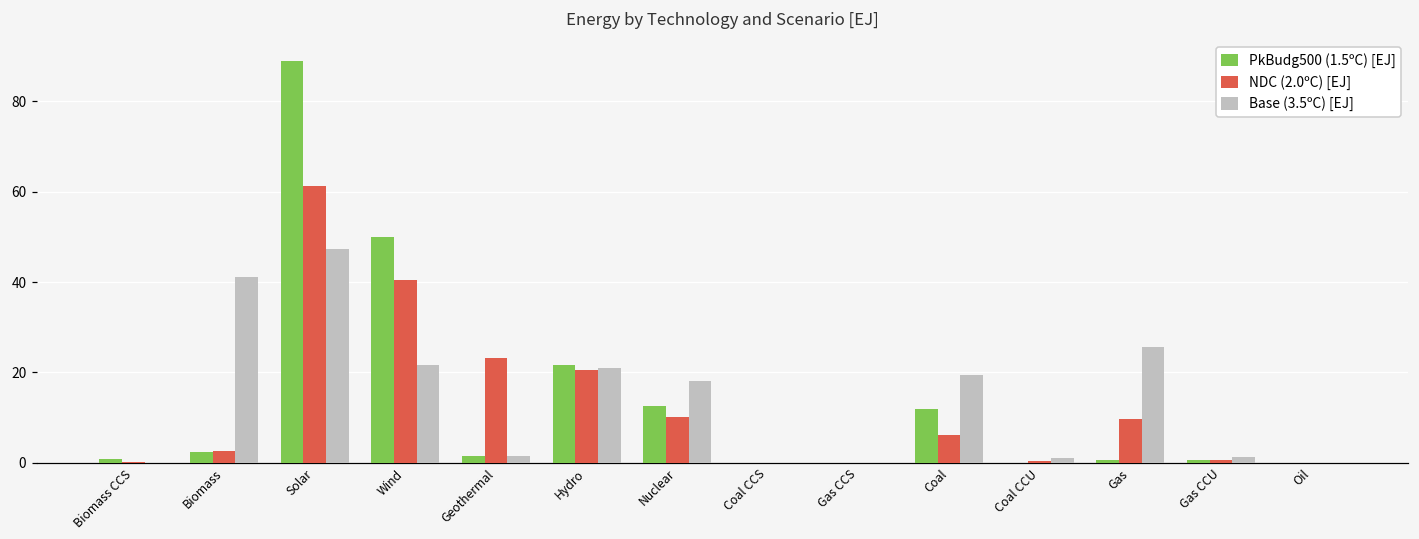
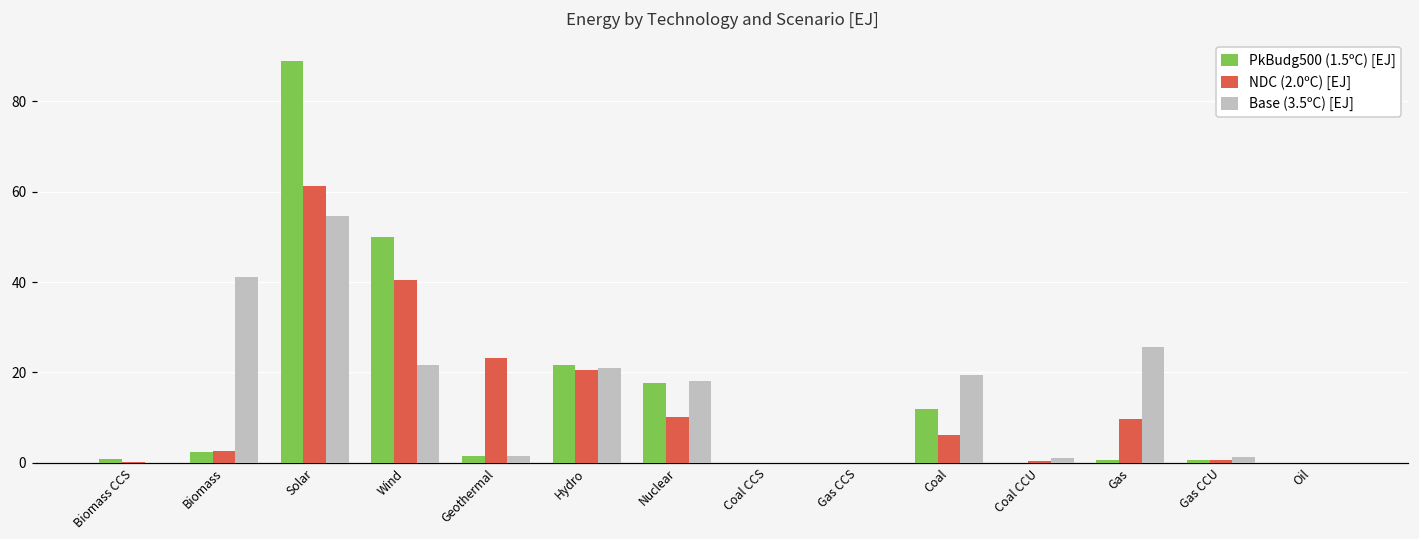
Base (3.5ºC) [EJ], Solar: 47 -> 55
PkBudg500 (1.5ºC) [EJ], Nuclear: 13 -> 18
